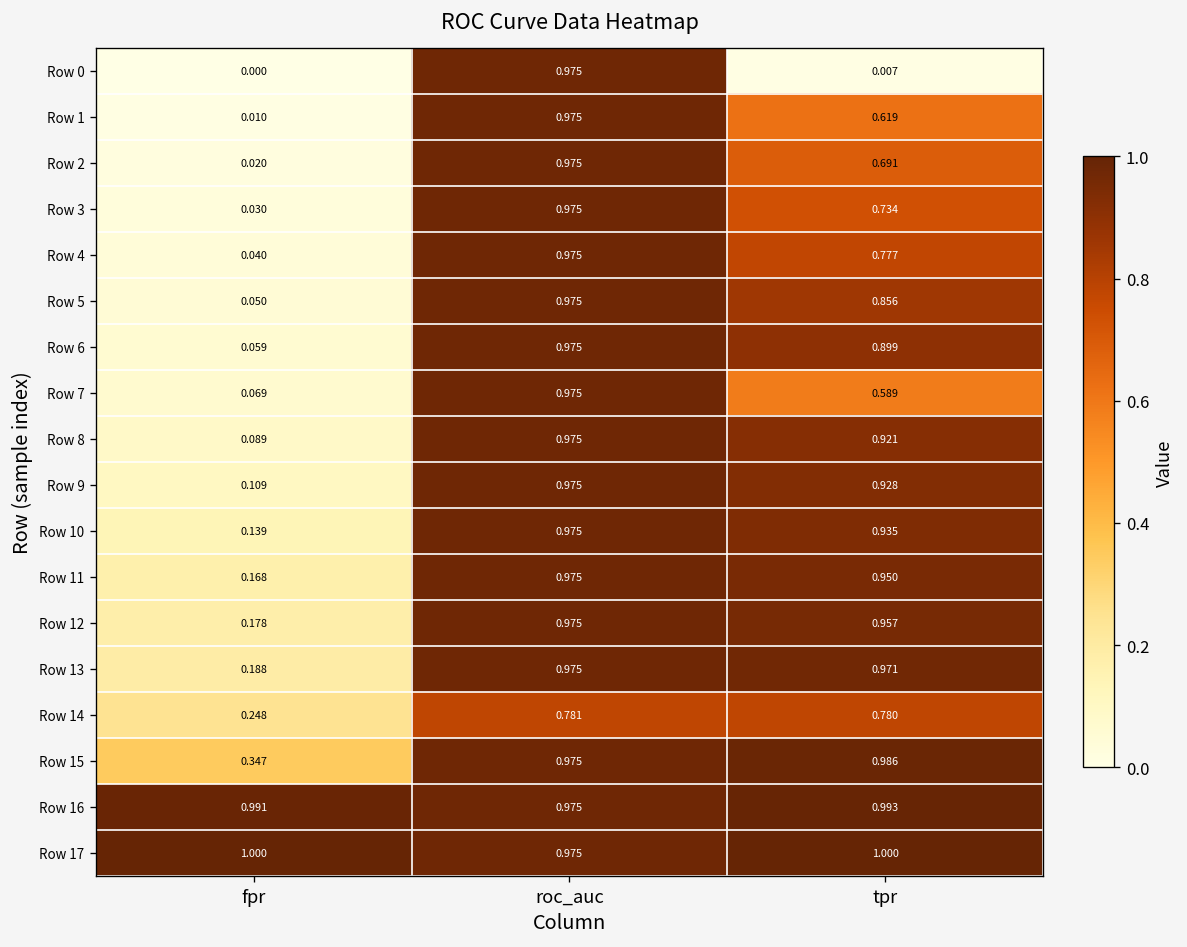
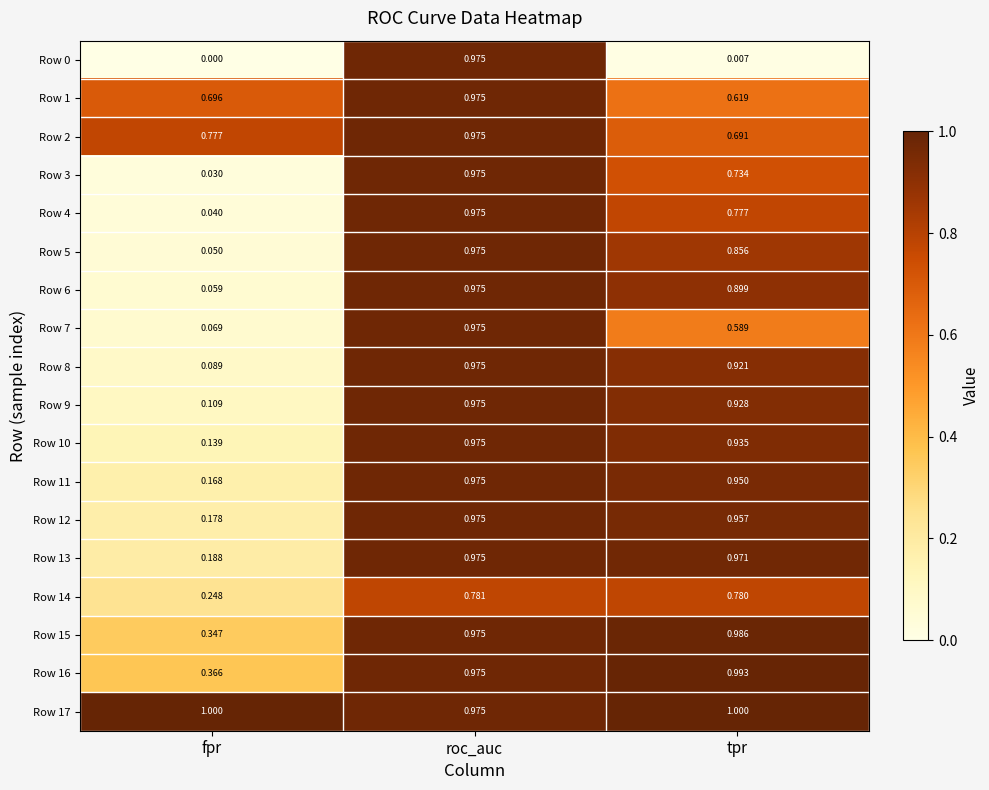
Row 1, fpr: 0.010 -> 0.696
Row 2, fpr: 0.020 -> 0.777
Row 16, fpr: 0.991 -> 0.366
